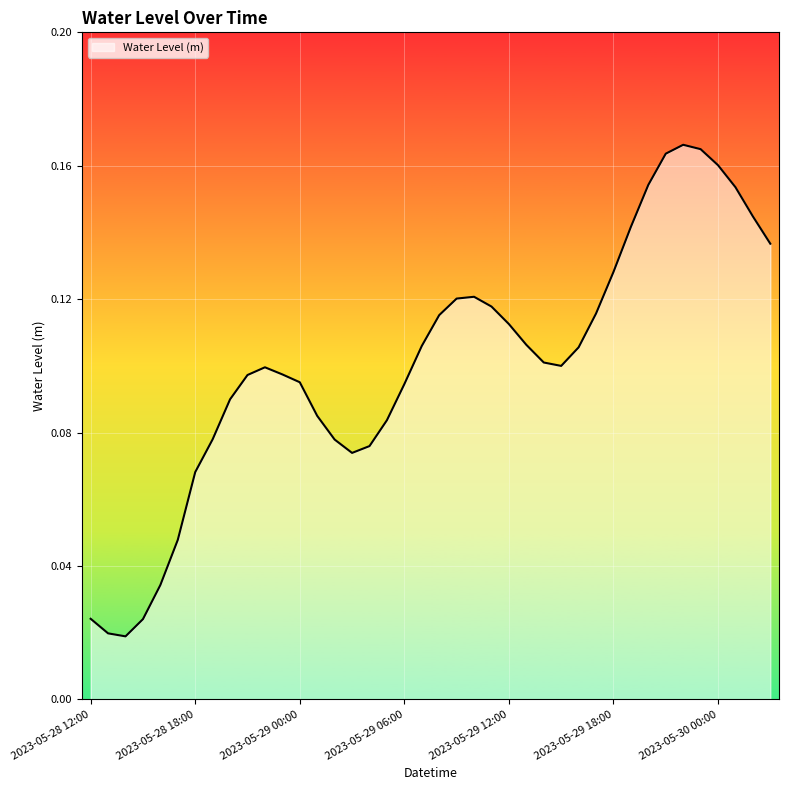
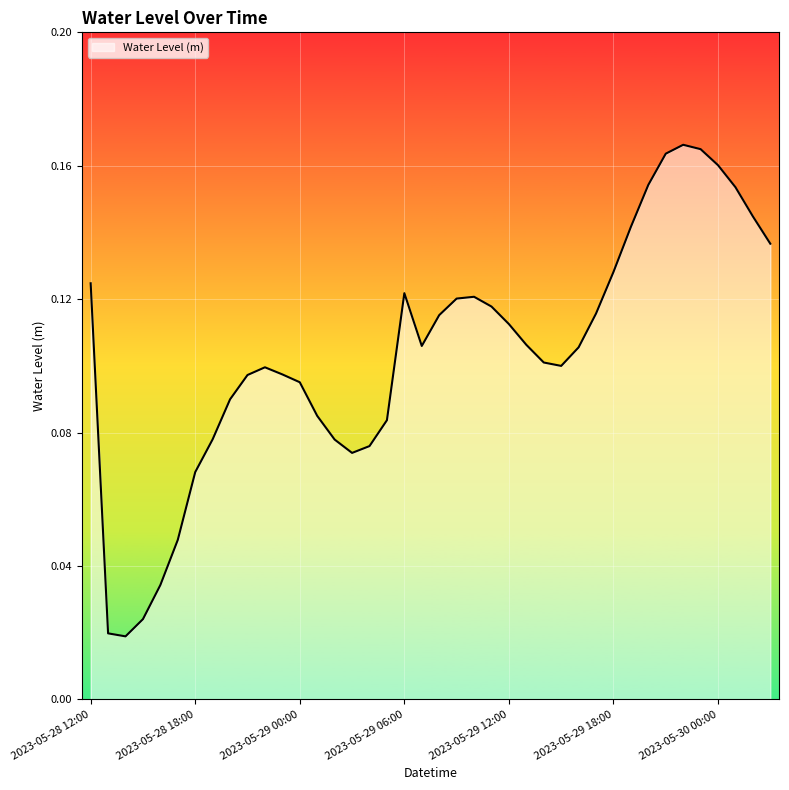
2023-05-28 12:00: 0.024 -> 0.125
2023-05-29 06:00: 0.095 -> 0.122
